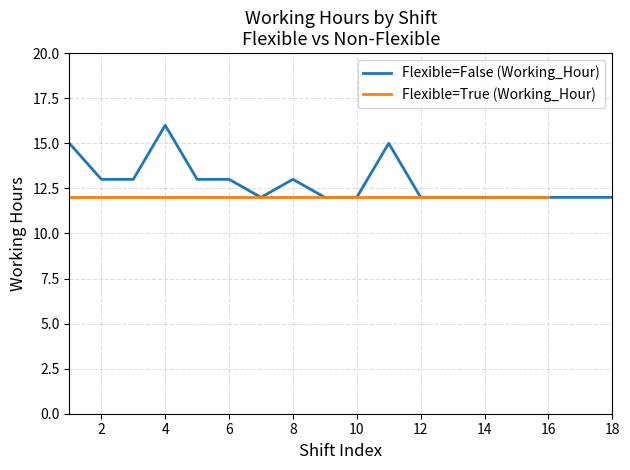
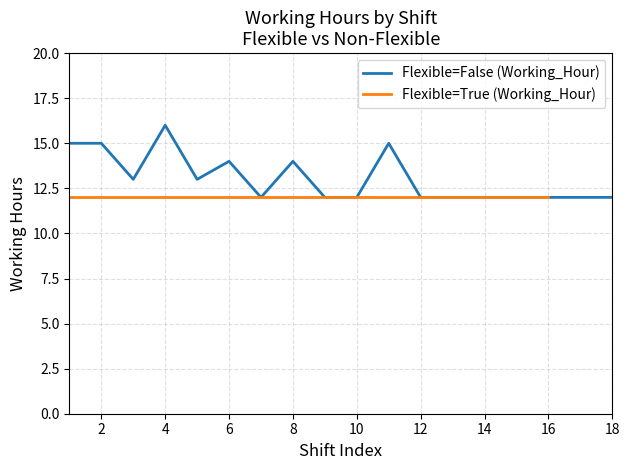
Flexible=False (Working_Hour), 2: 13 -> 15
Flexible=False (Working_Hour), 6: 13 -> 14
Flexible=False (Working_Hour), 8: 13 -> 14
